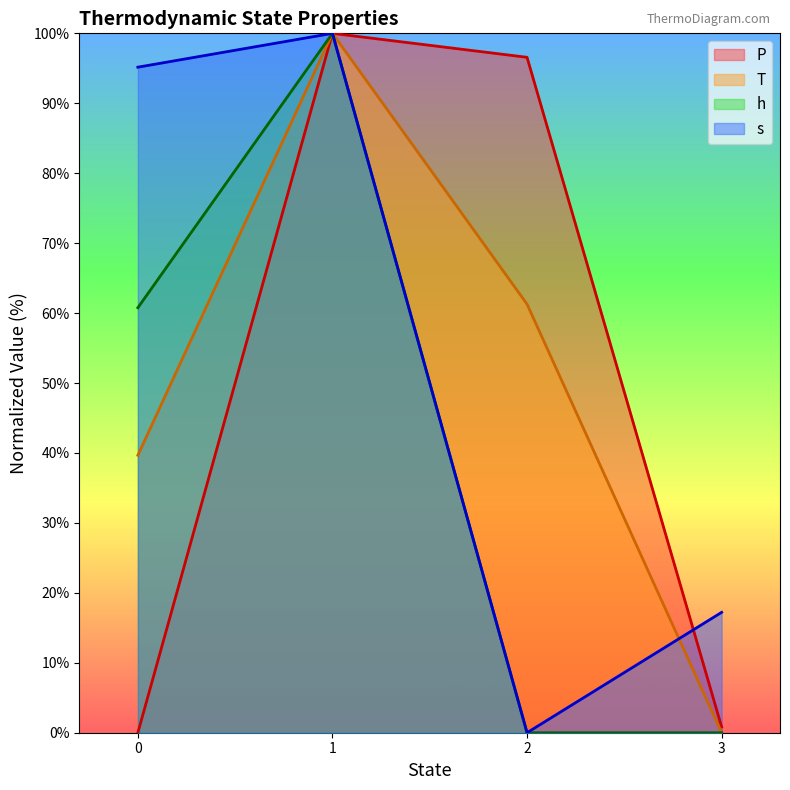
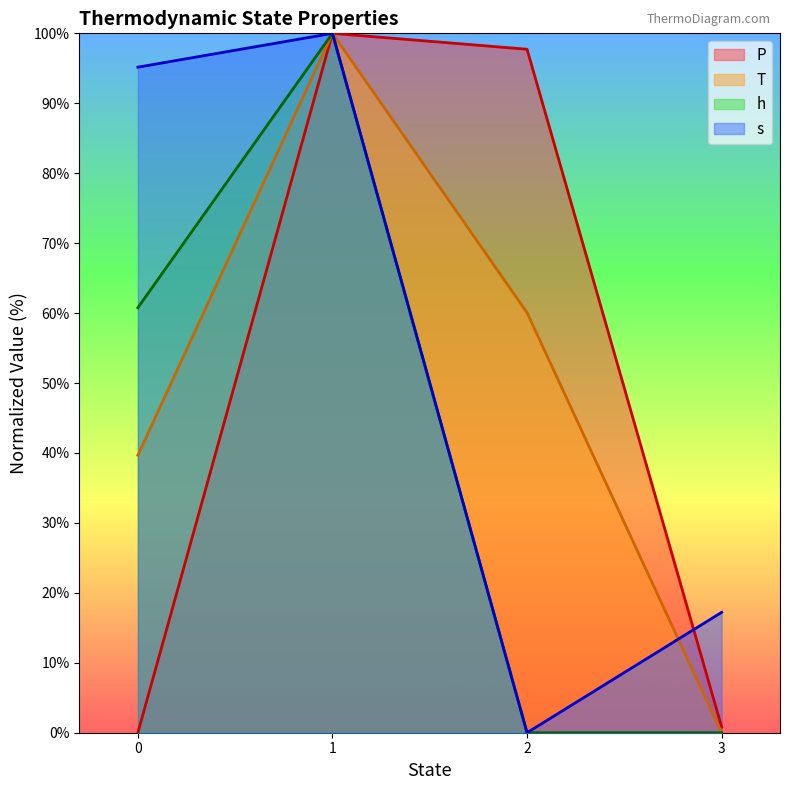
P, 2: 97% -> 98%
T, 2: 61% -> 60%
